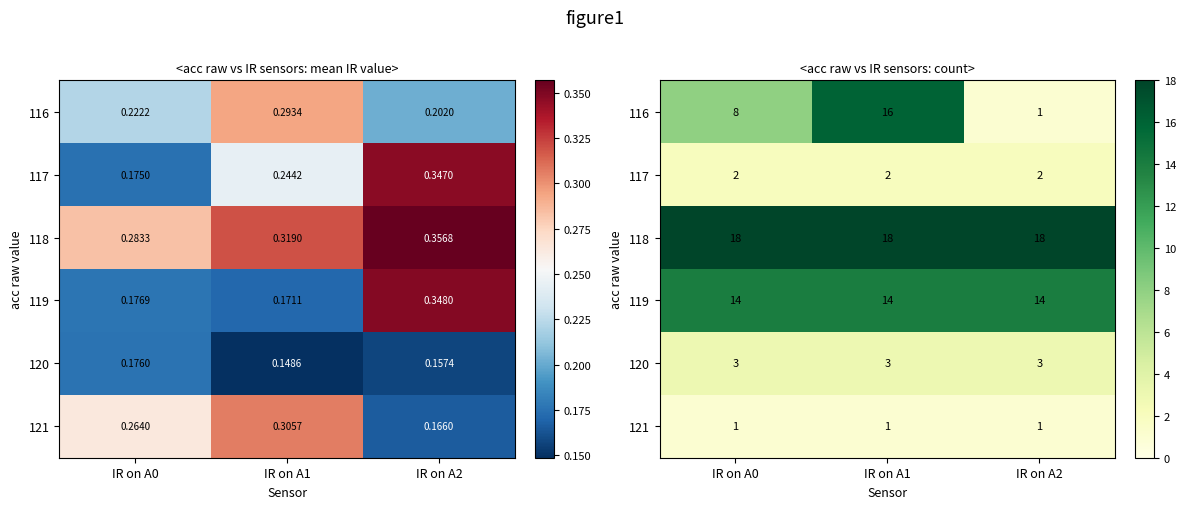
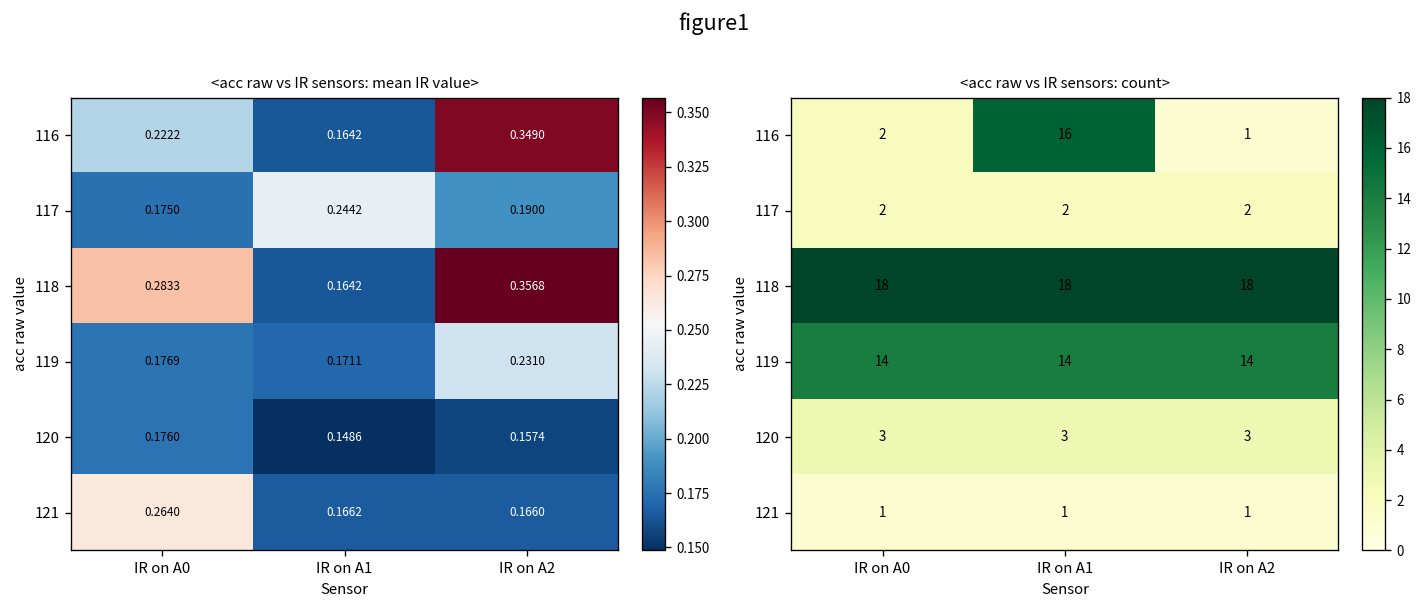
<acc raw vs IR sensors: mean IR value>, 116, IR on A1: 0.2934 -> 0.1642
<acc raw vs IR sensors: mean IR value>, 116, IR on A2: 0.2020 -> 0.3490
<acc raw vs IR sensors: mean IR value>, 117, IR on A2: 0.3470 -> 0.1900
<acc raw vs IR sensors: mean IR value>, 118, IR on A1: 0.3190 -> 0.1642
<acc raw vs IR sensors: mean IR value>, 119, IR on A2: 0.3480 -> 0.2310
<acc raw vs IR sensors: mean IR value>, 121, IR on A1: 0.3057 -> 0.1662
<acc raw vs IR sensors: count>, 116, IR on A0: 8 -> 2
